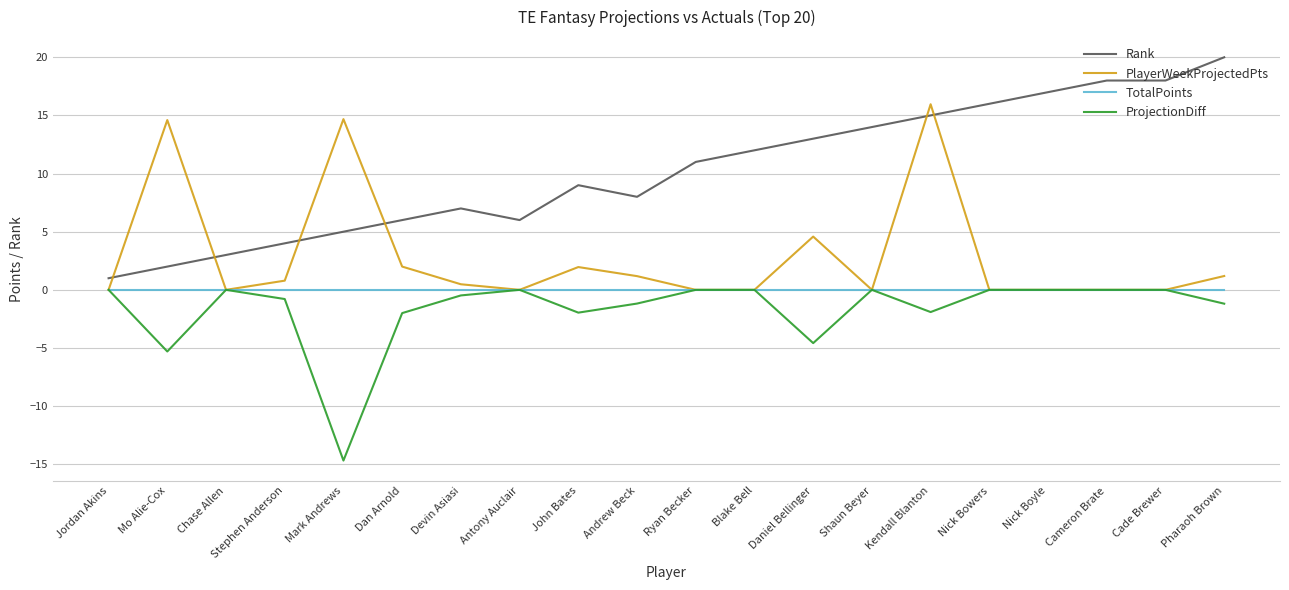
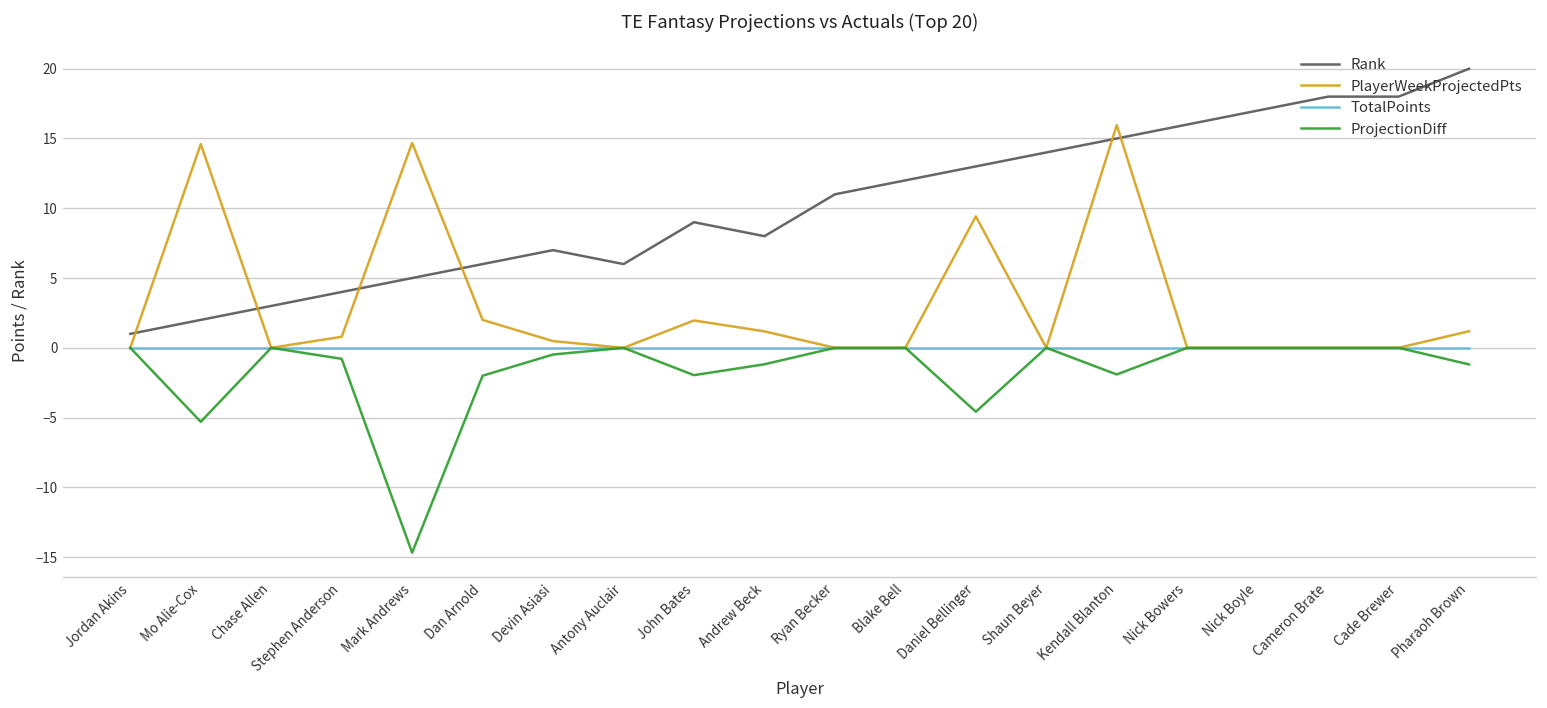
PlayerWeekProjectedPts, Daniel Bellinger: 4.6 -> 9.4
